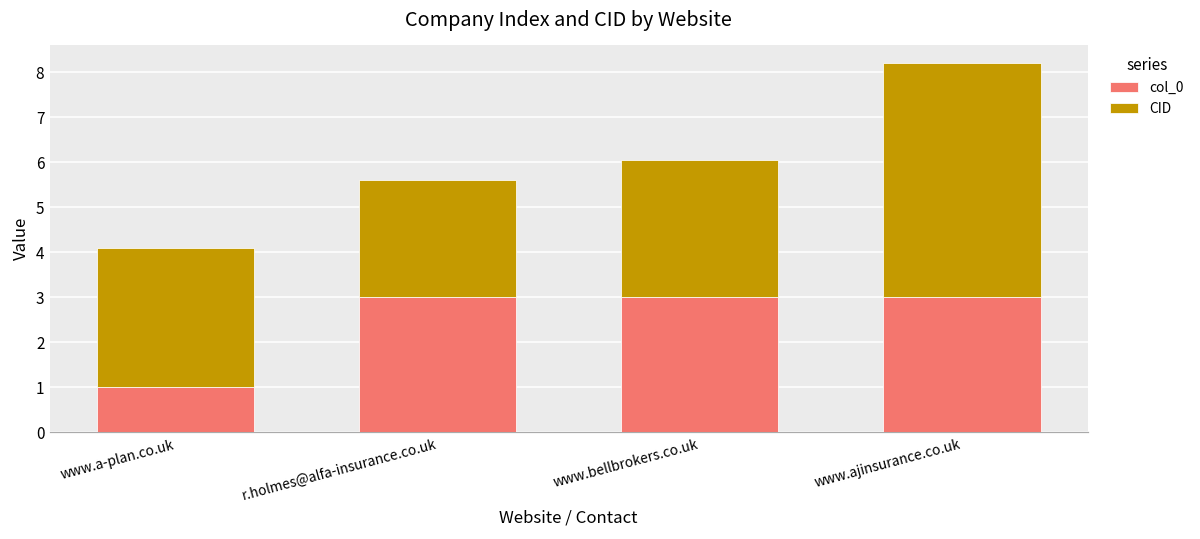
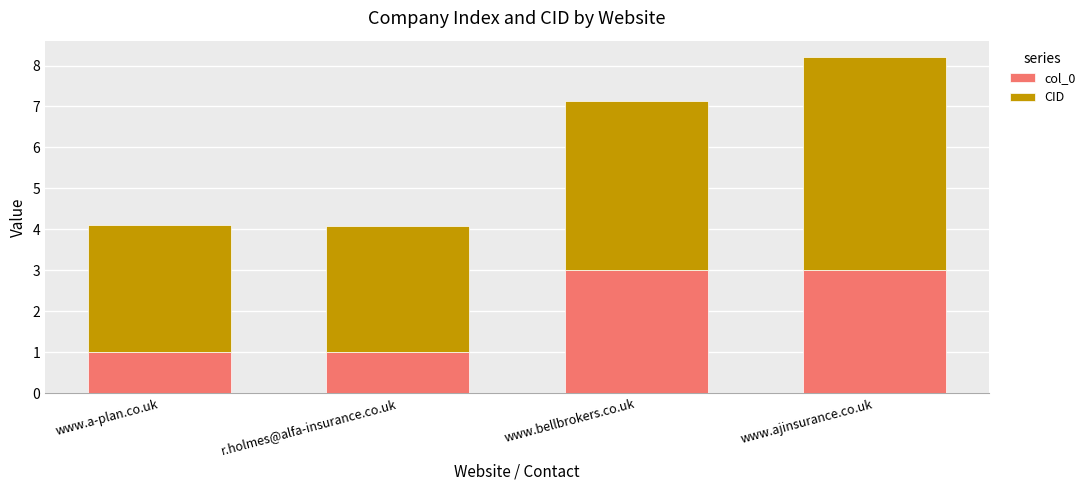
col_0, r.holmes@alfa-insurance.co.uk: 3 -> 1
CID, r.holmes@alfa-insurance.co.uk: 2.6 -> 3.1
CID, www.bellbrokers.co.uk: 3.1 -> 4.1
